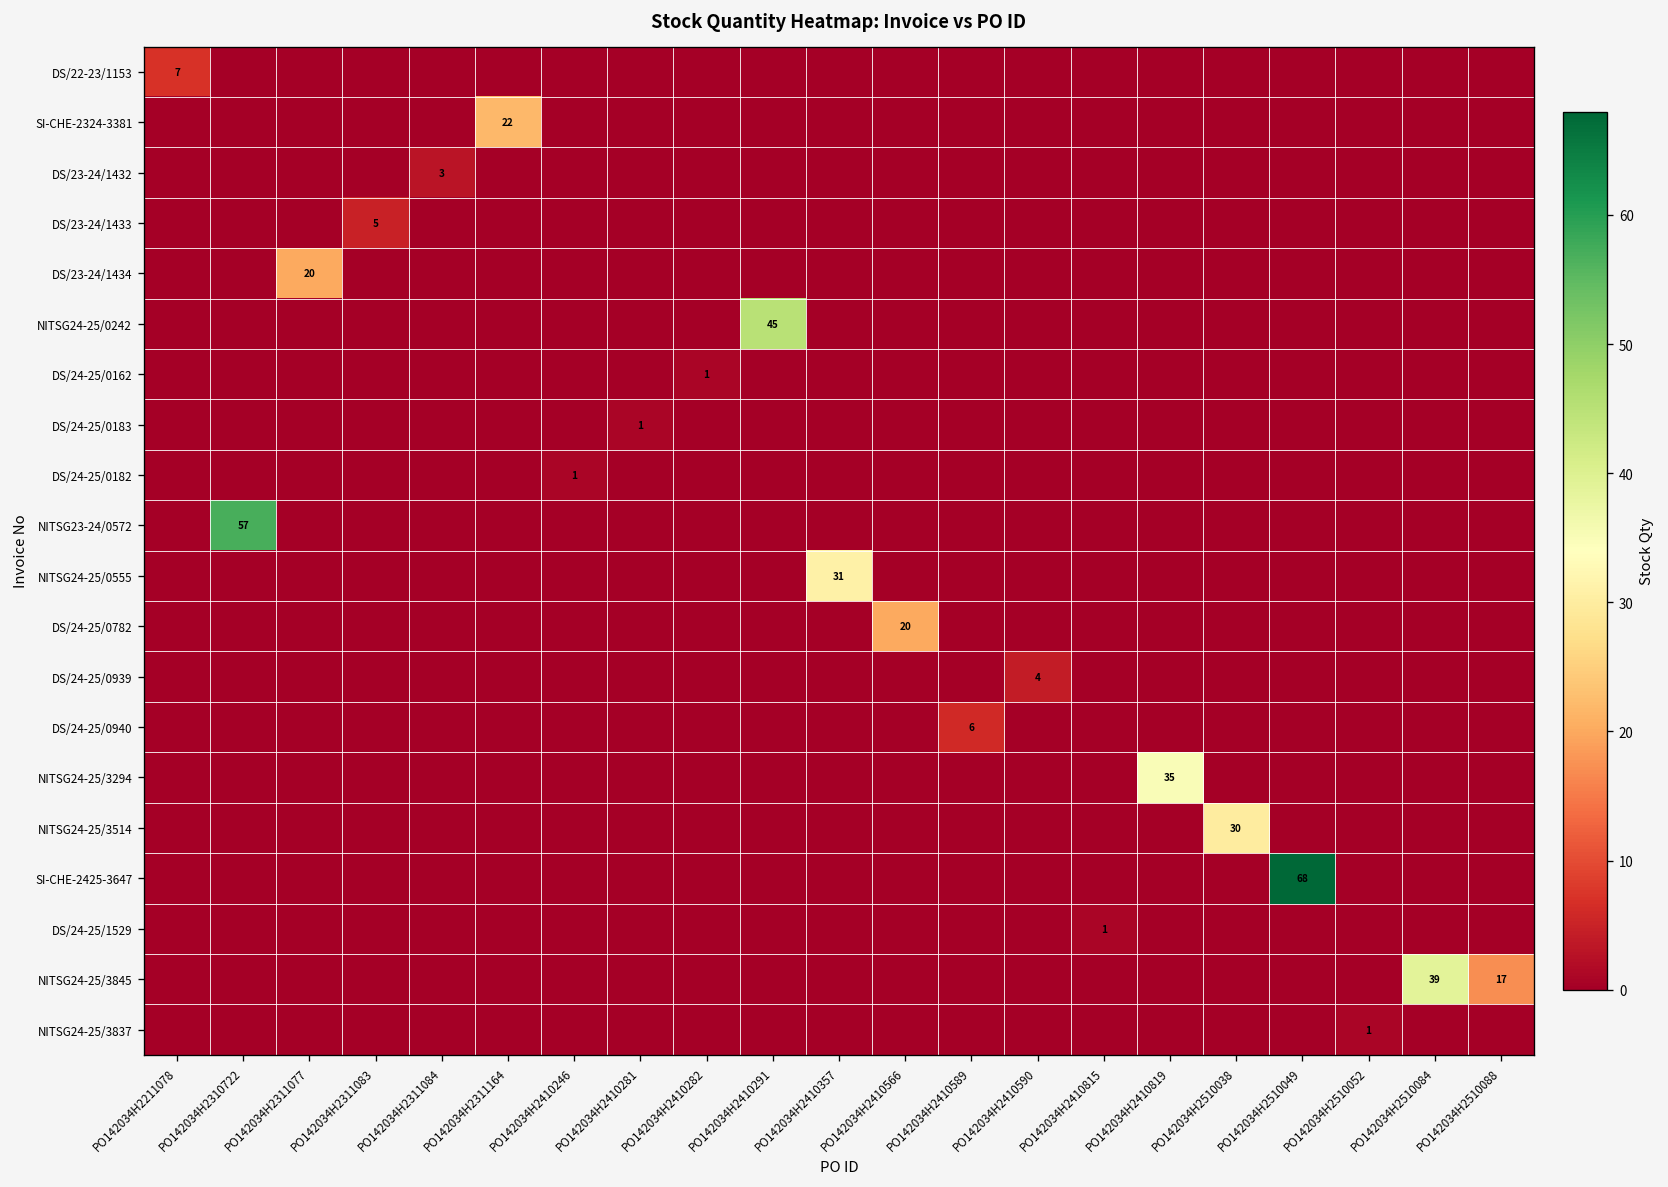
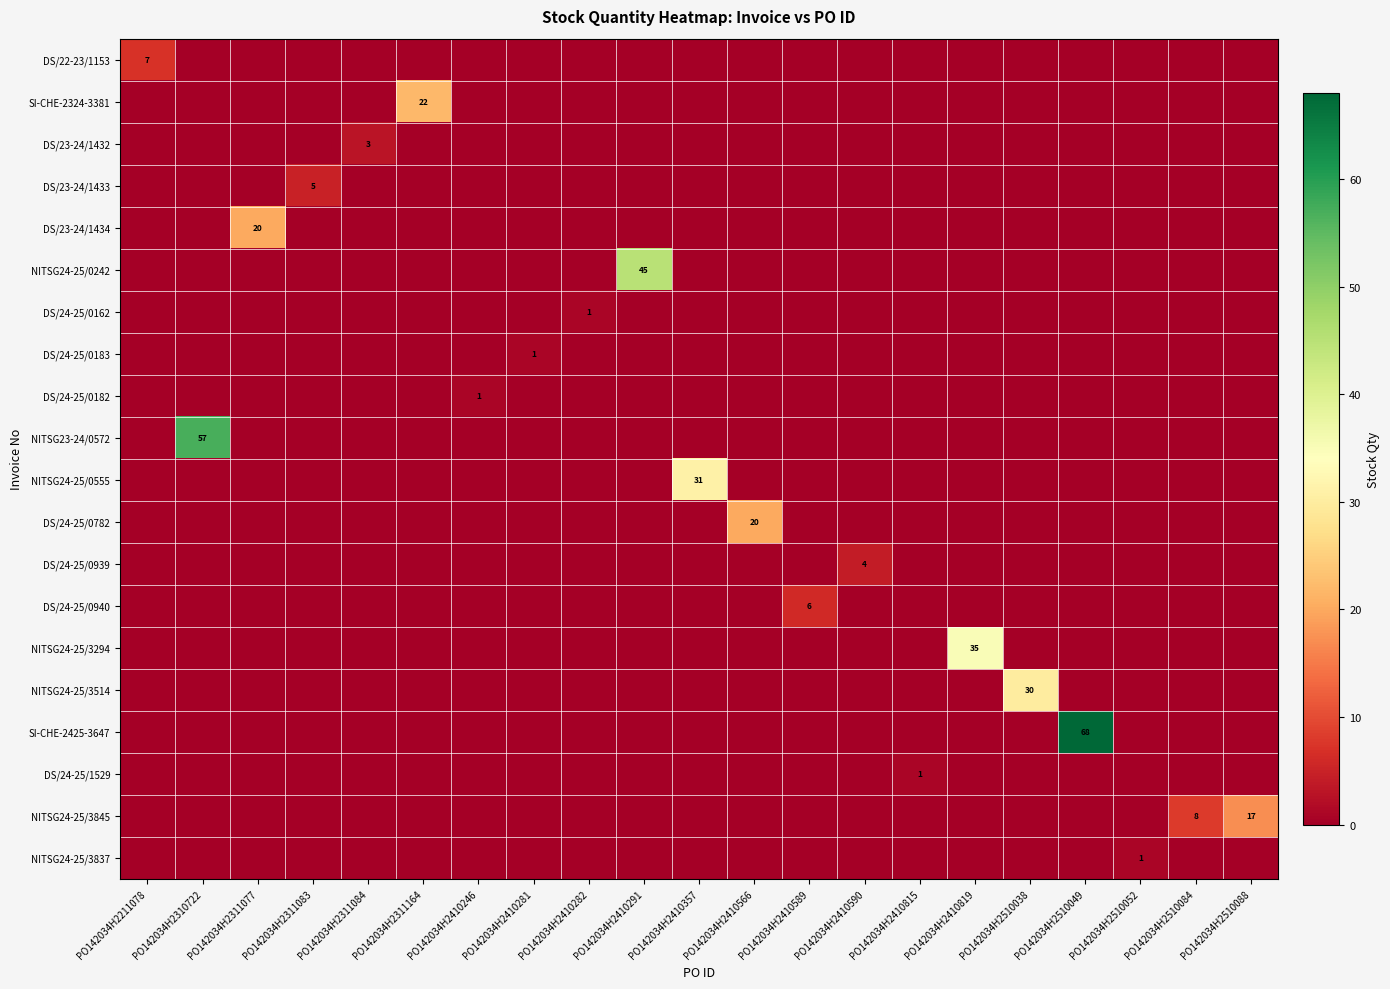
NITSG24-25/3845, PO142034H2510084: 39 -> 8
